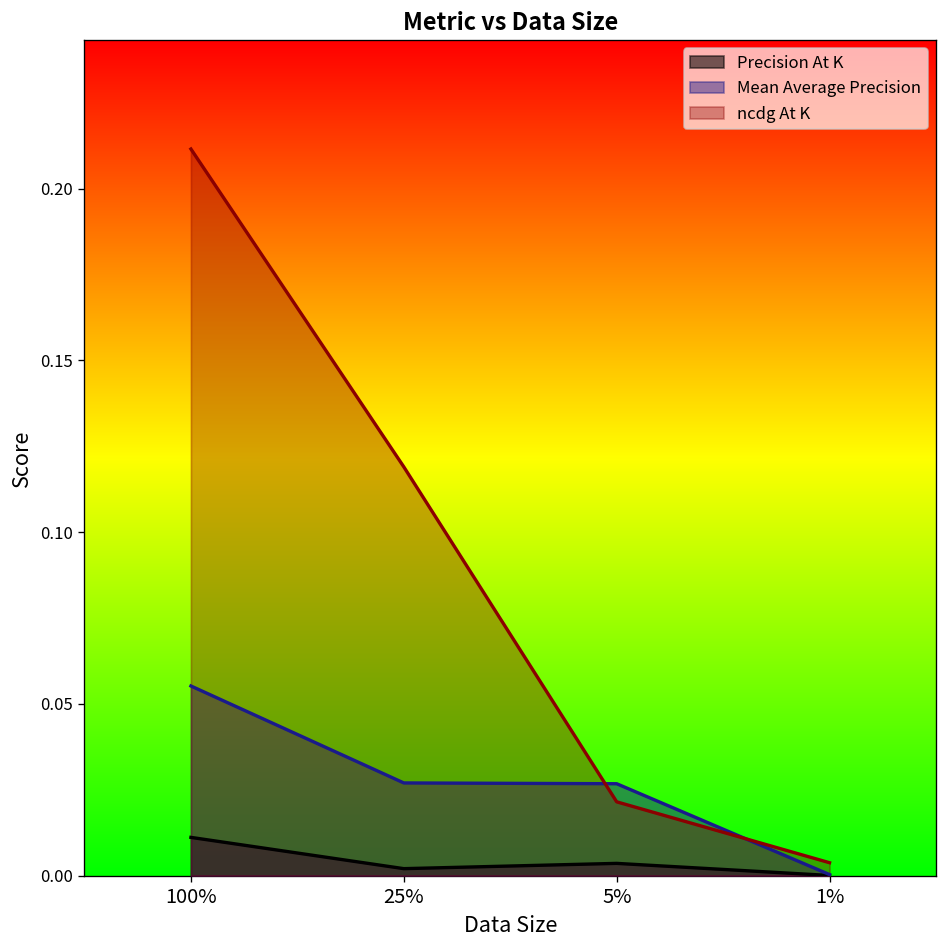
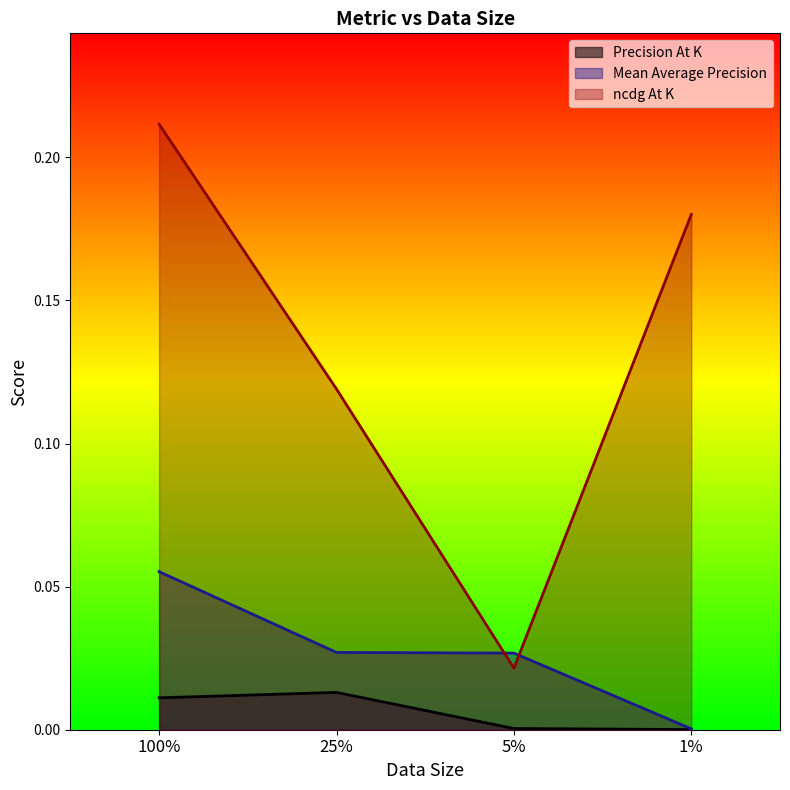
Precision At K, 25%: 0.002 -> 0.013
Precision At K, 5%: 0.004 -> 0.000
ncdg At K, 1%: 0.004 -> 0.180
